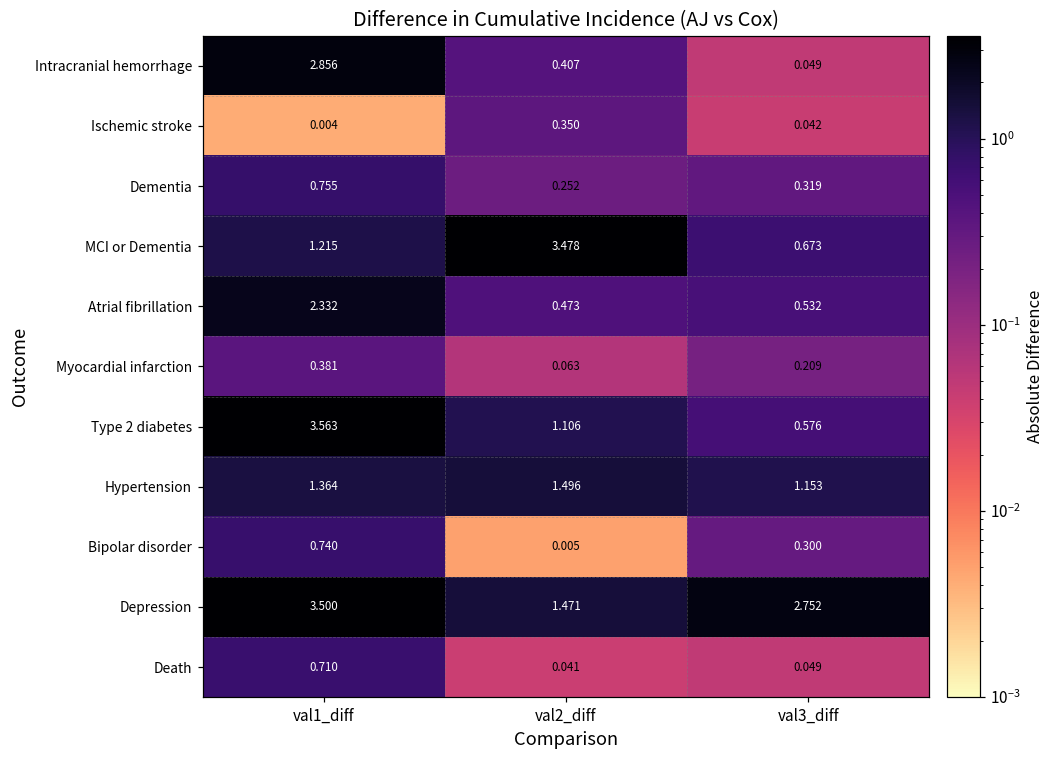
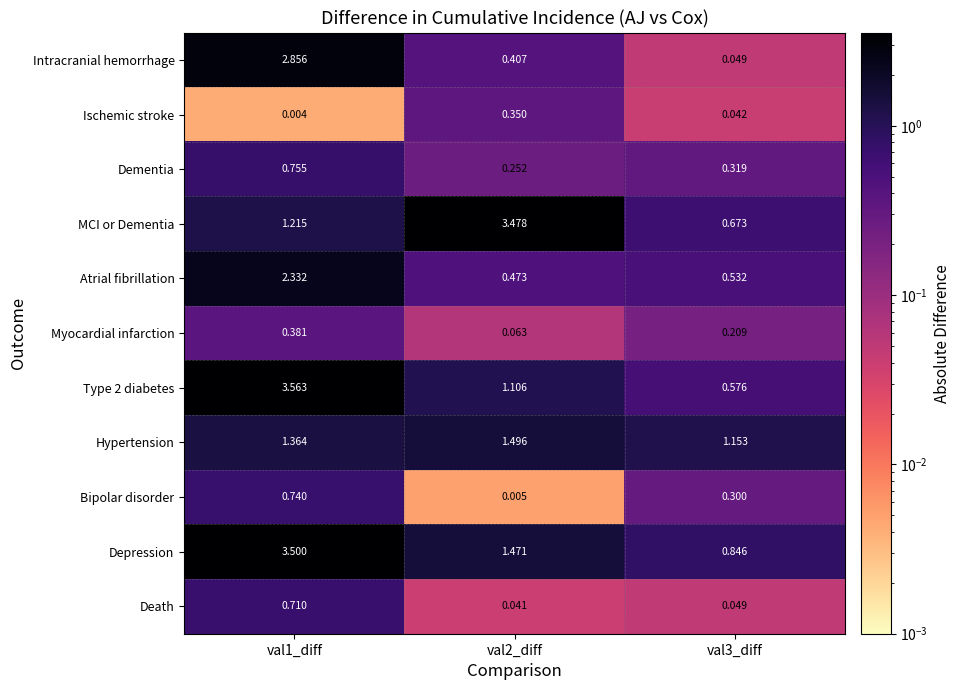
Depression, val3_diff: 2.752 -> 0.846
